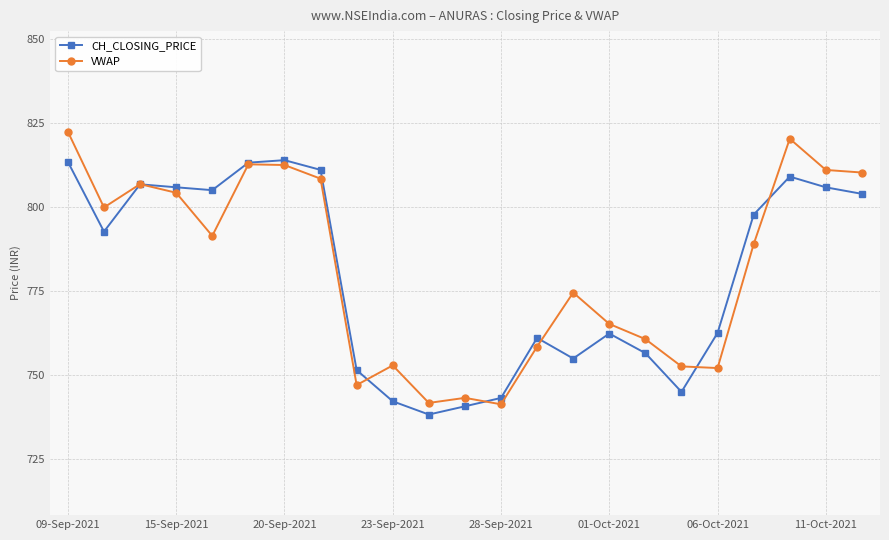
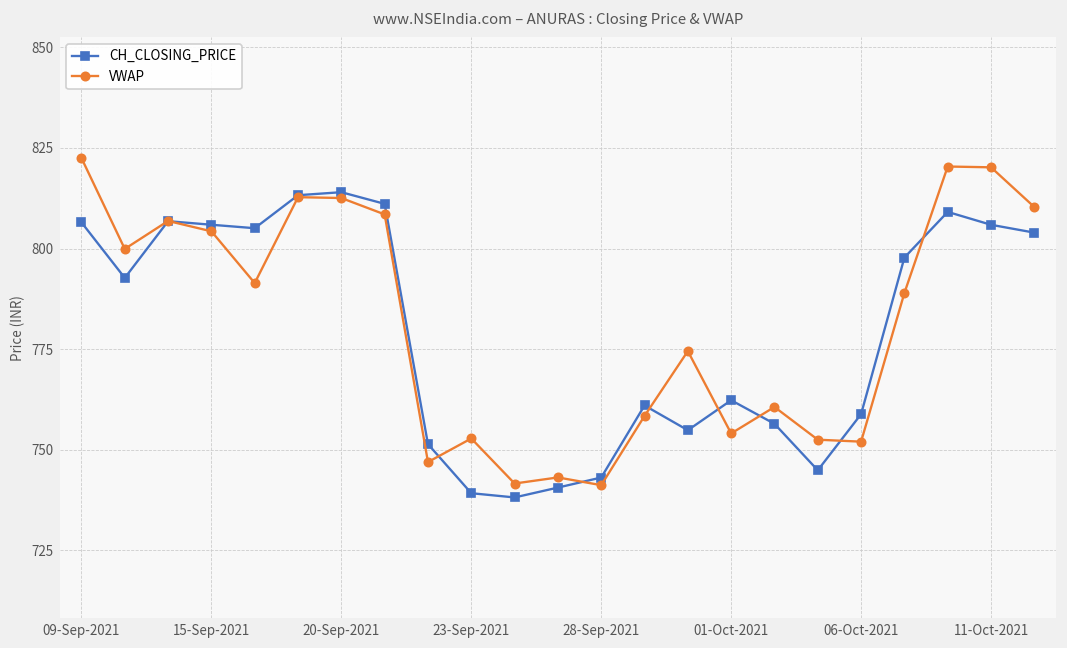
CH_CLOSING_PRICE, 09-Sep-2021: 814 -> 807
CH_CLOSING_PRICE, 23-Sep-2021: 742 -> 739
VWAP, 01-Oct-2021: 765 -> 754
CH_CLOSING_PRICE, 06-Oct-2021: 762 -> 759
VWAP, 11-Oct-2021: 811 -> 820
